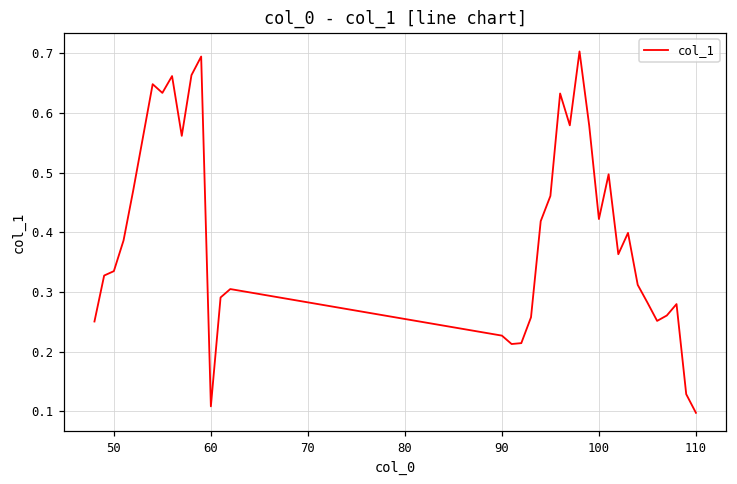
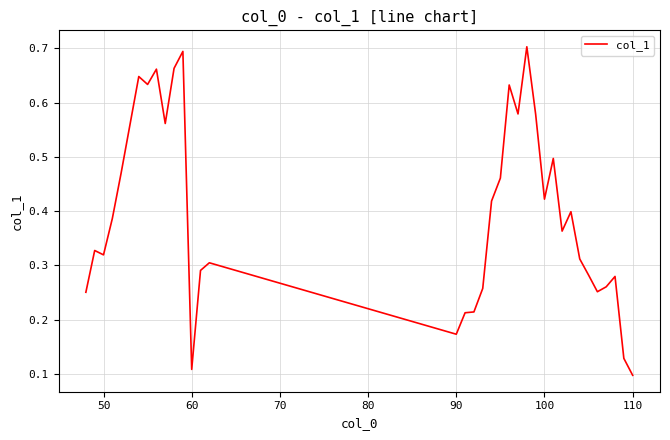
50: 0.33 -> 0.32
90: 0.23 -> 0.17
